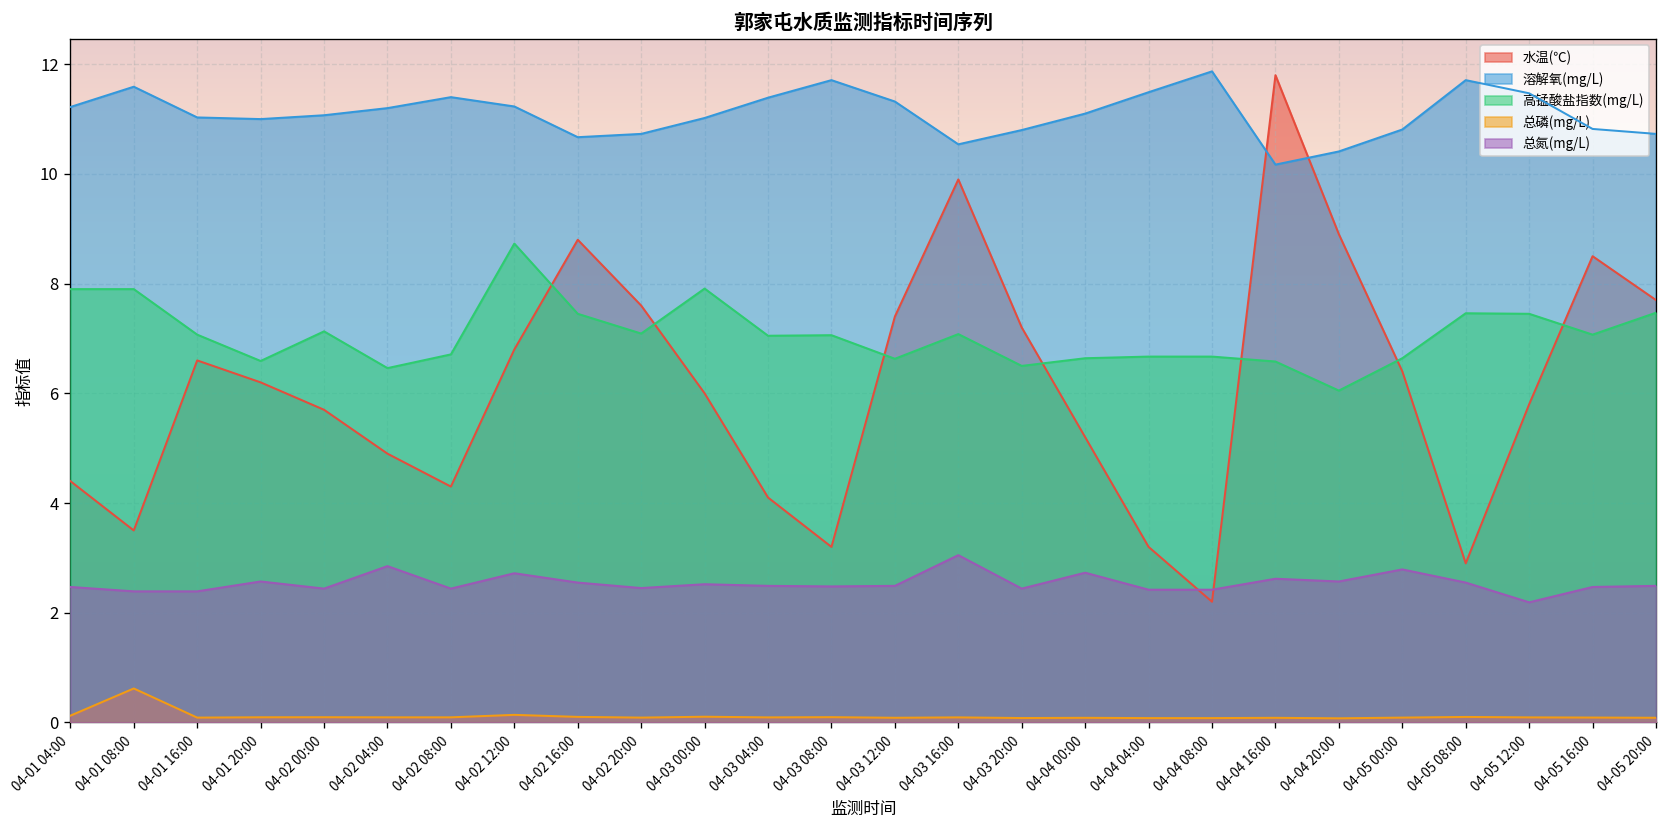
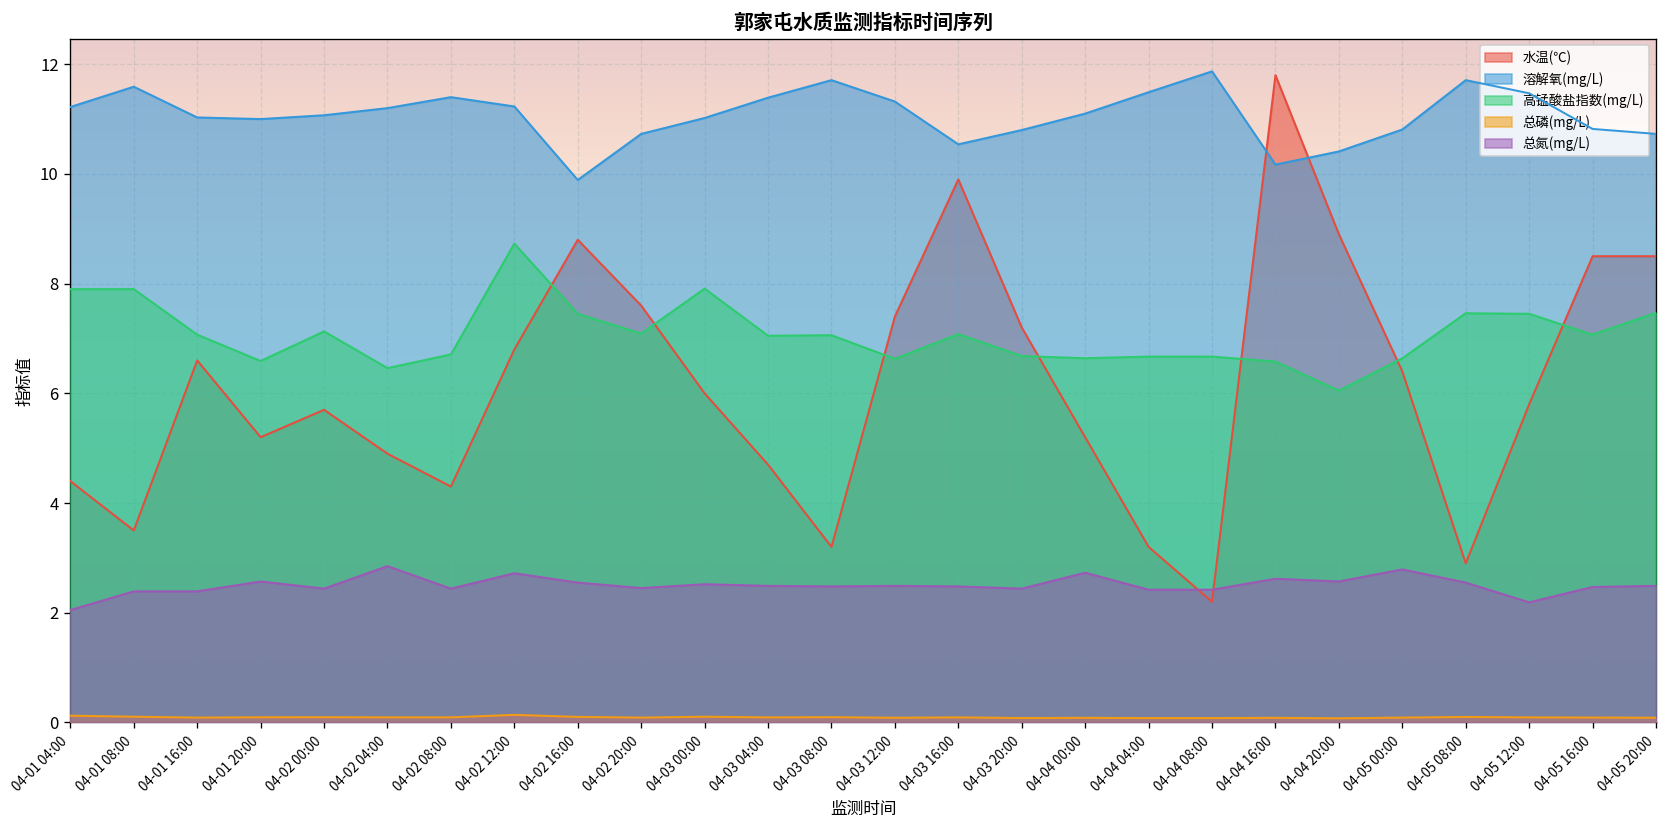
总氮(mg/L), 04-01 04:00: 2.5 -> 2.1
总磷(mg/L), 04-01 08:00: 0.6 -> 0.1
水温(℃), 04-01 20:00: 6.2 -> 5.2
溶解氧(mg/L), 04-02 16:00: 10.7 -> 9.9
水温(℃), 04-03 04:00: 4.1 -> 4.7
总氮(mg/L), 04-03 16:00: 3.1 -> 2.5
高锰酸盐指数(mg/L), 04-03 20:00: 6.5 -> 6.7
水温(℃), 04-05 20:00: 7.7 -> 8.5
